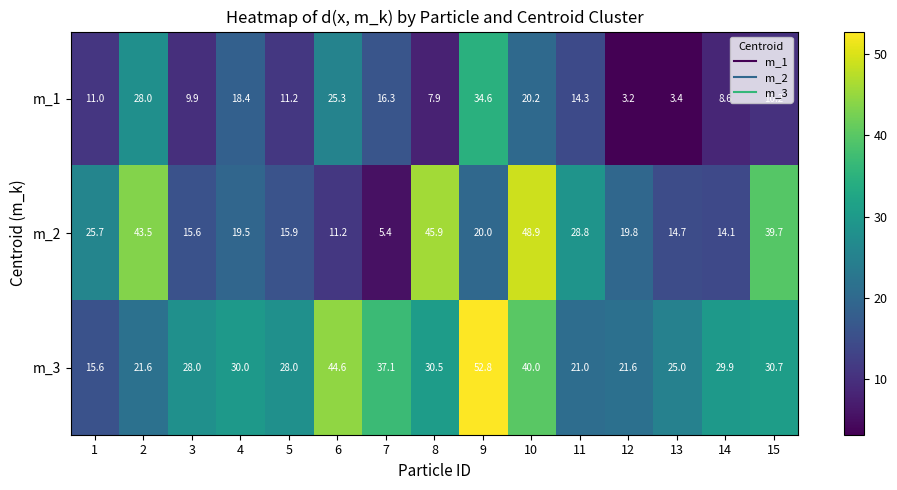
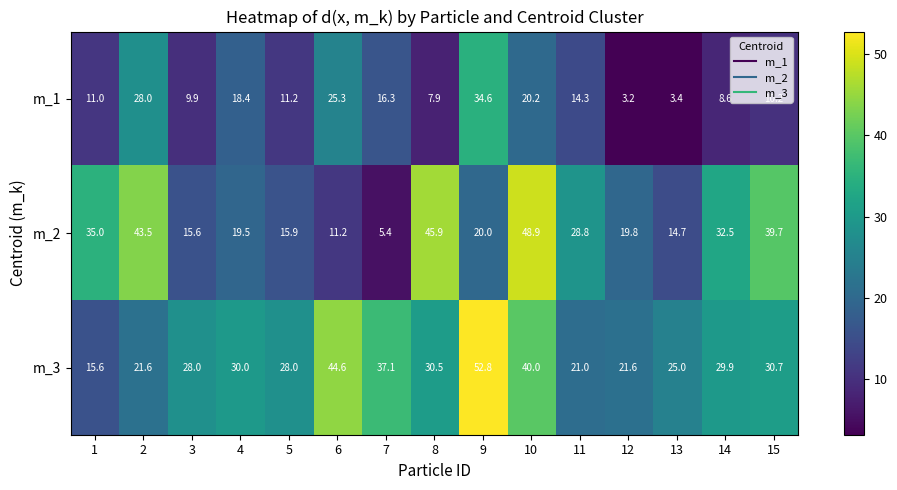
m_2, 1: 25.7 -> 35.0
m_2, 14: 14.1 -> 32.5
